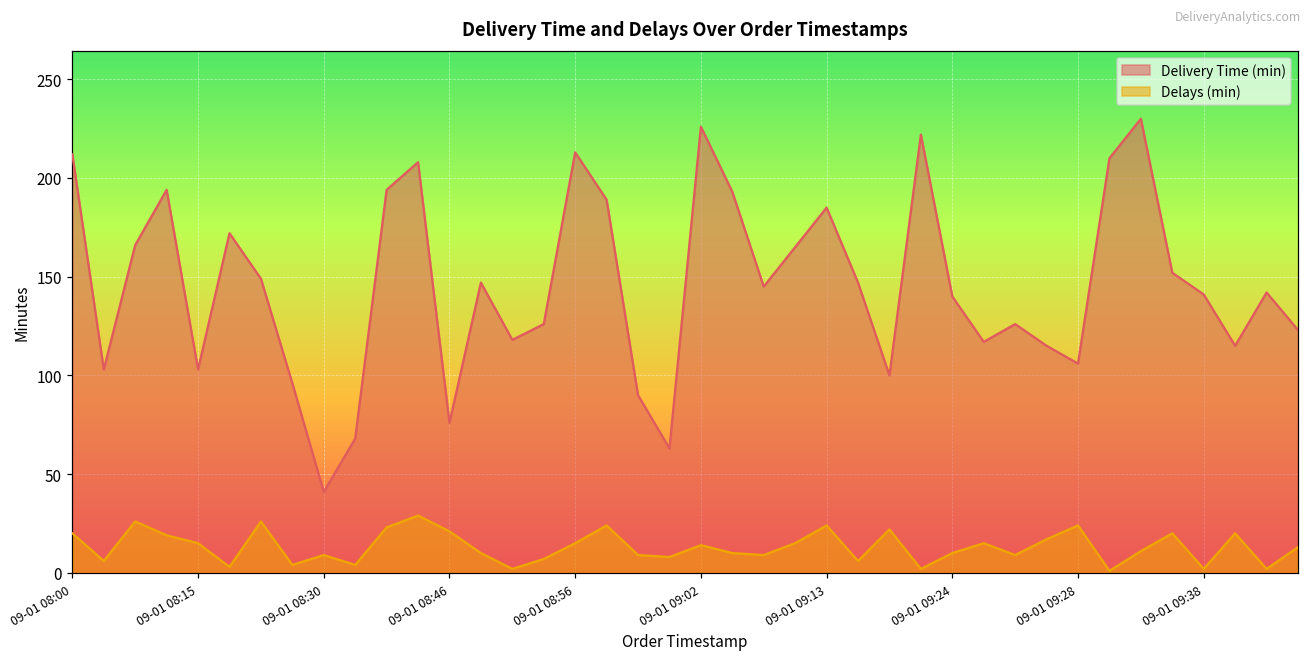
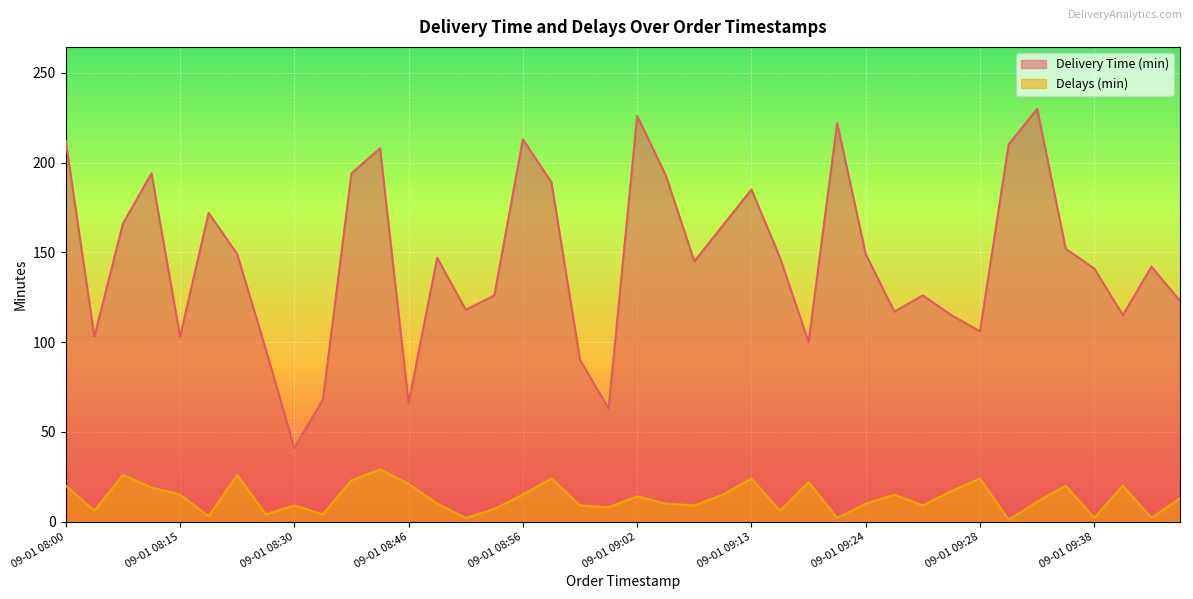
Delivery Time (min), 09-01 08:46: 76 -> 66
Delivery Time (min), 09-01 09:24: 140 -> 149
